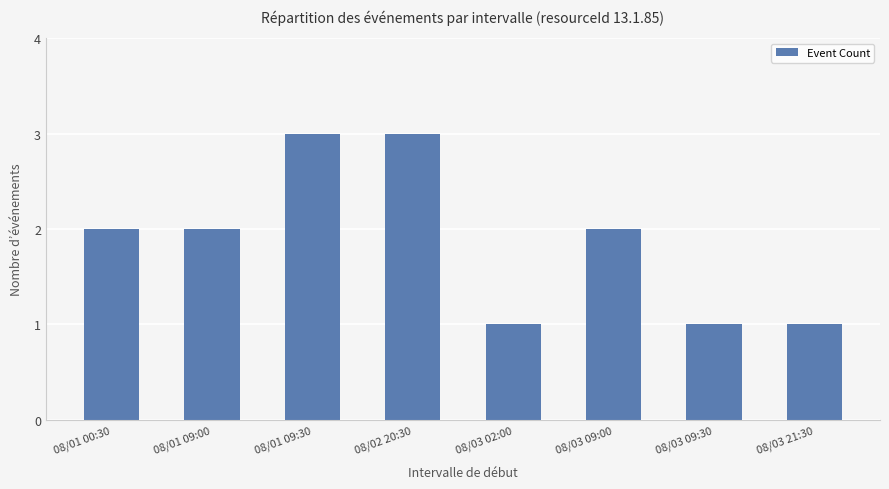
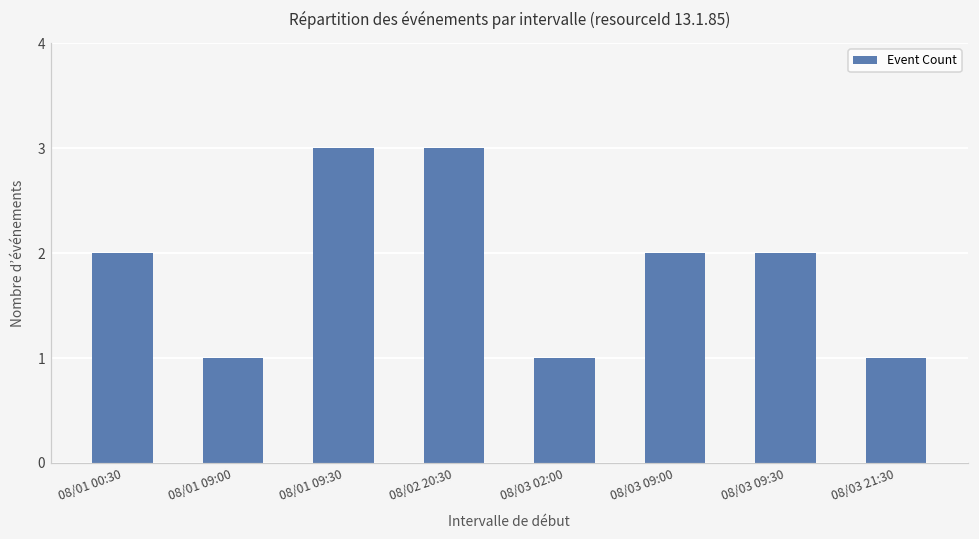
08/01 09:00: 2 -> 1
08/03 09:30: 1 -> 2
